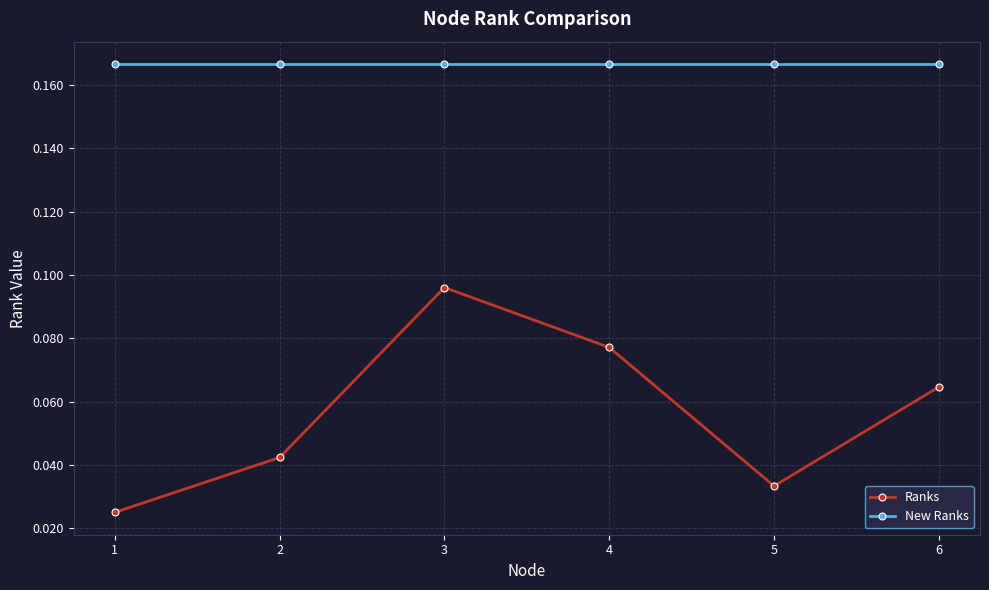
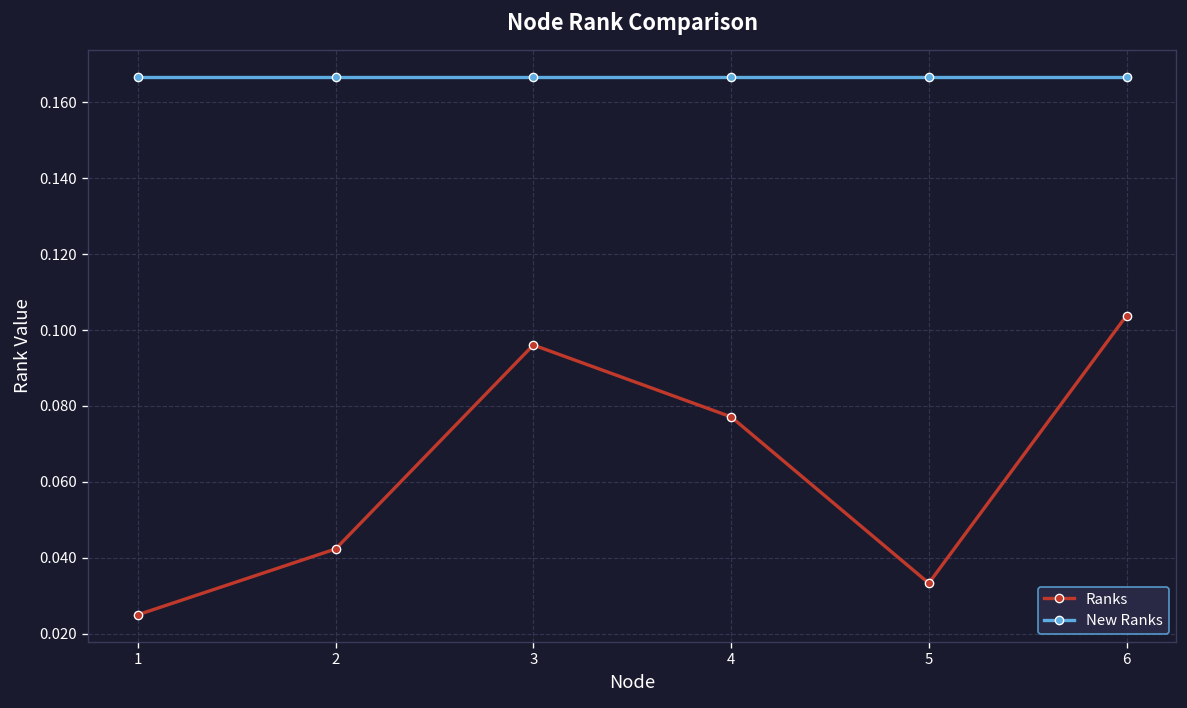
Ranks, 6: 0.065 -> 0.104
